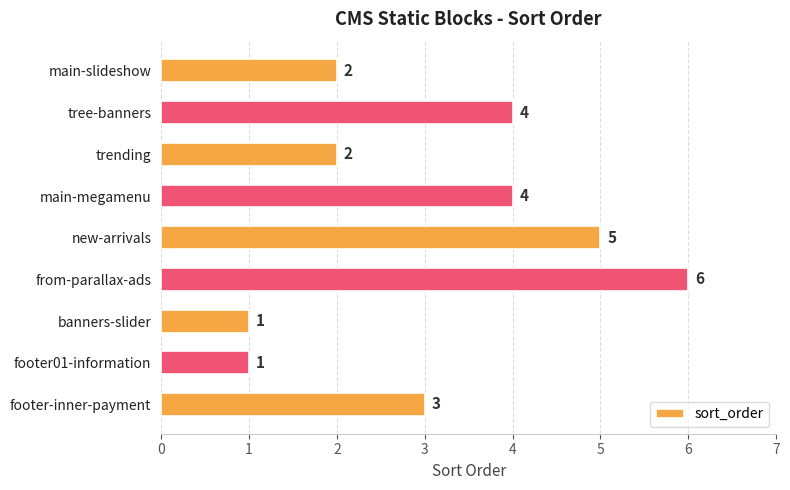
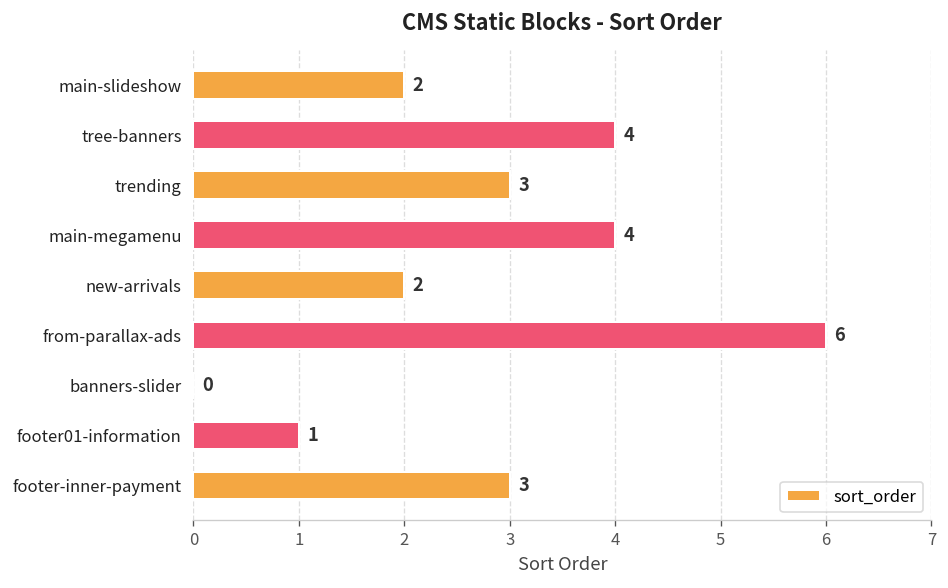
trending: 2 -> 3
new-arrivals: 5 -> 2
banners-slider: 1 -> 0
